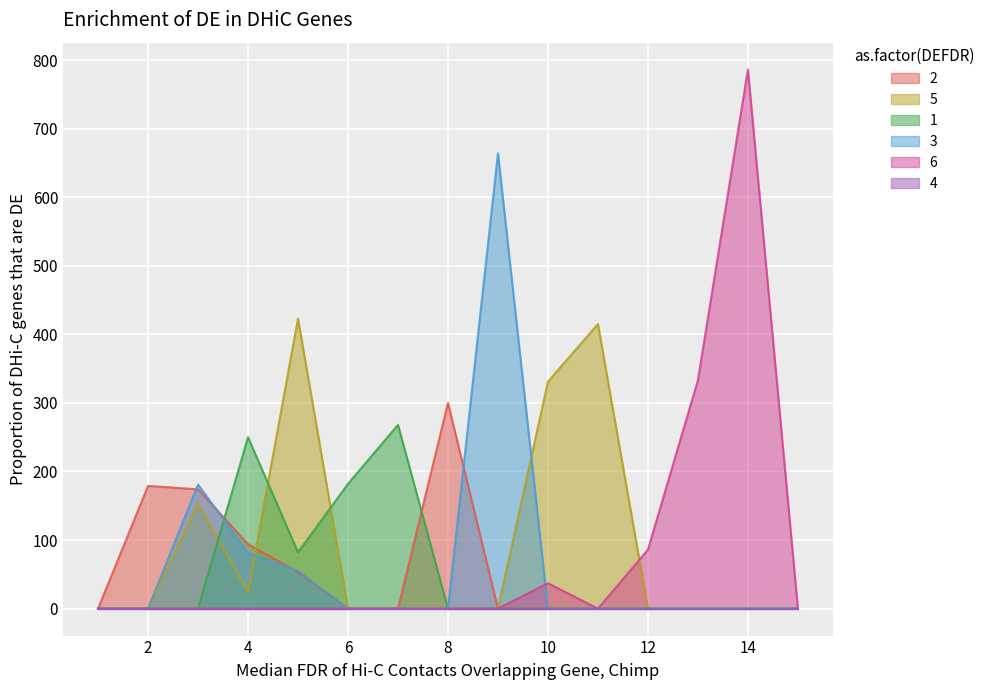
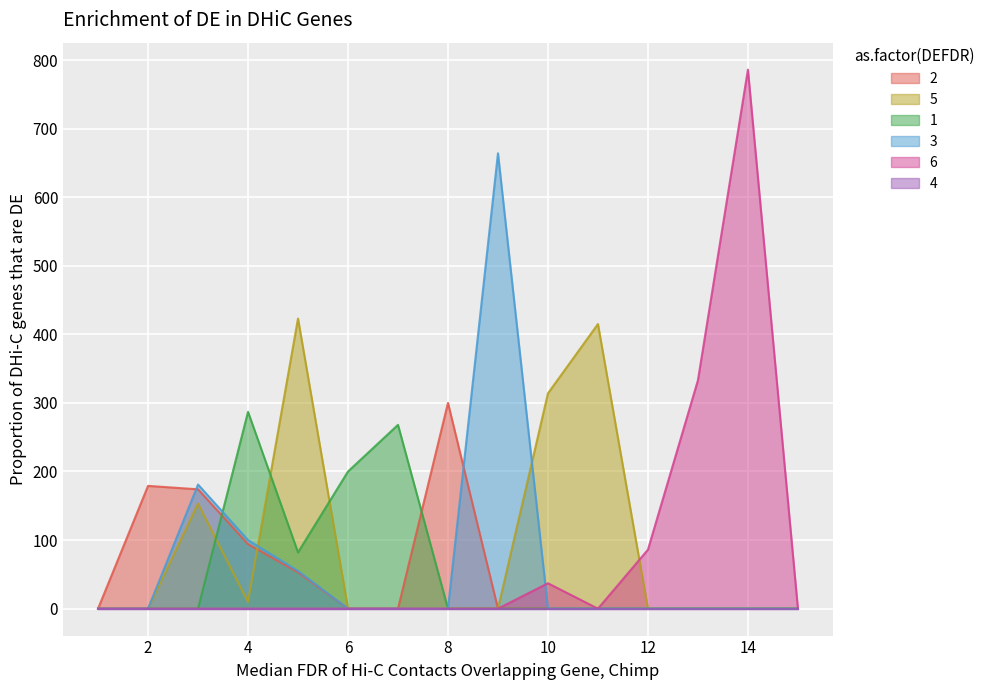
5, 4: 20 -> 10
1, 4: 250 -> 290
3, 4: 80 -> 100
1, 6: 180 -> 200
5, 10: 330 -> 310
